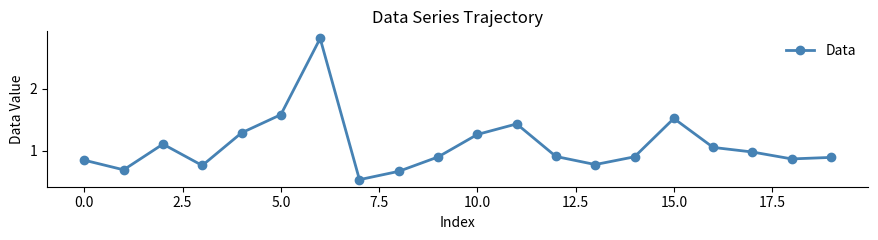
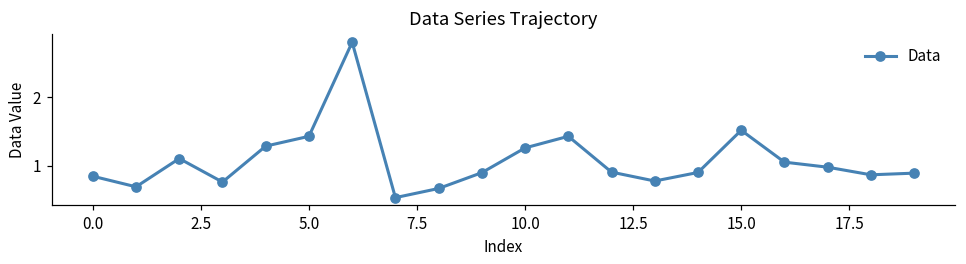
5.0: 1.6 -> 1.4
